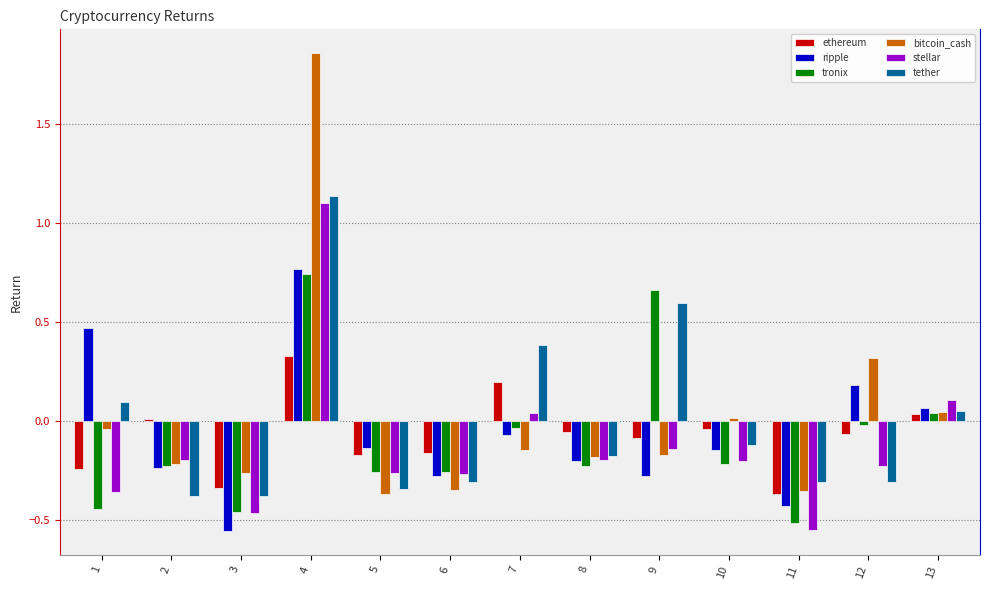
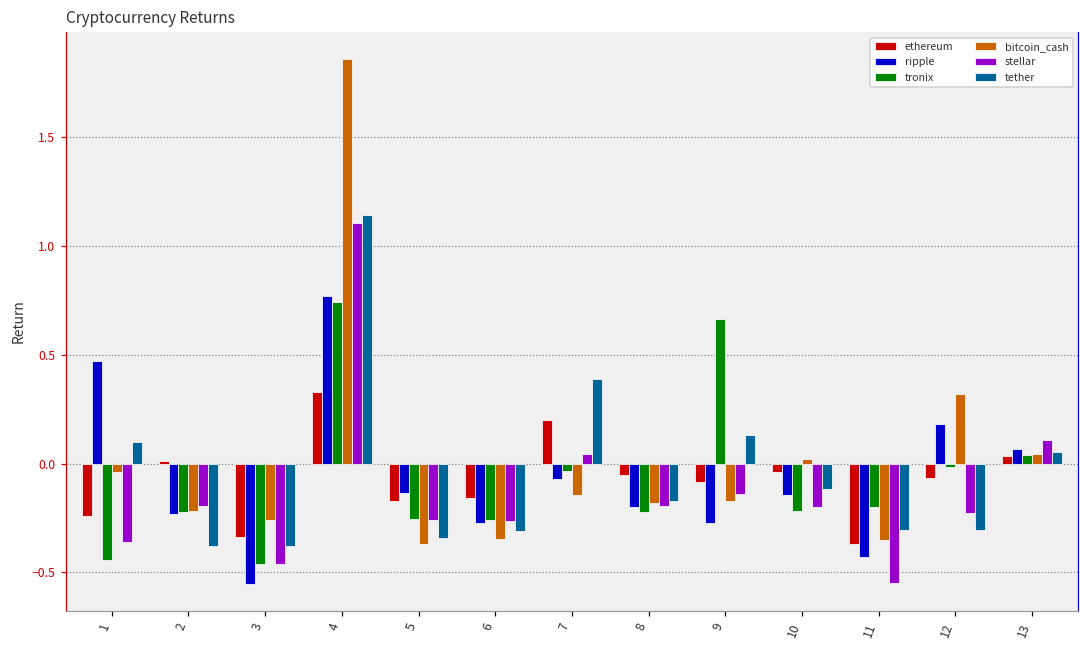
tether, 9: 0.60 -> 0.13
tronix, 11: -0.51 -> -0.20
